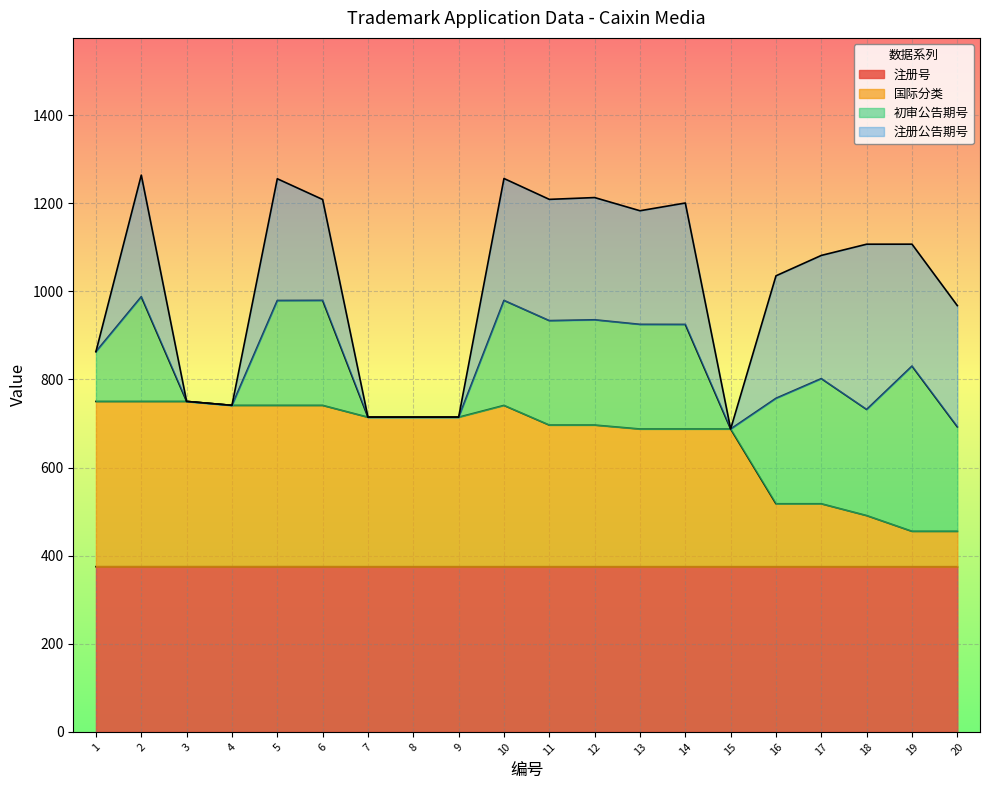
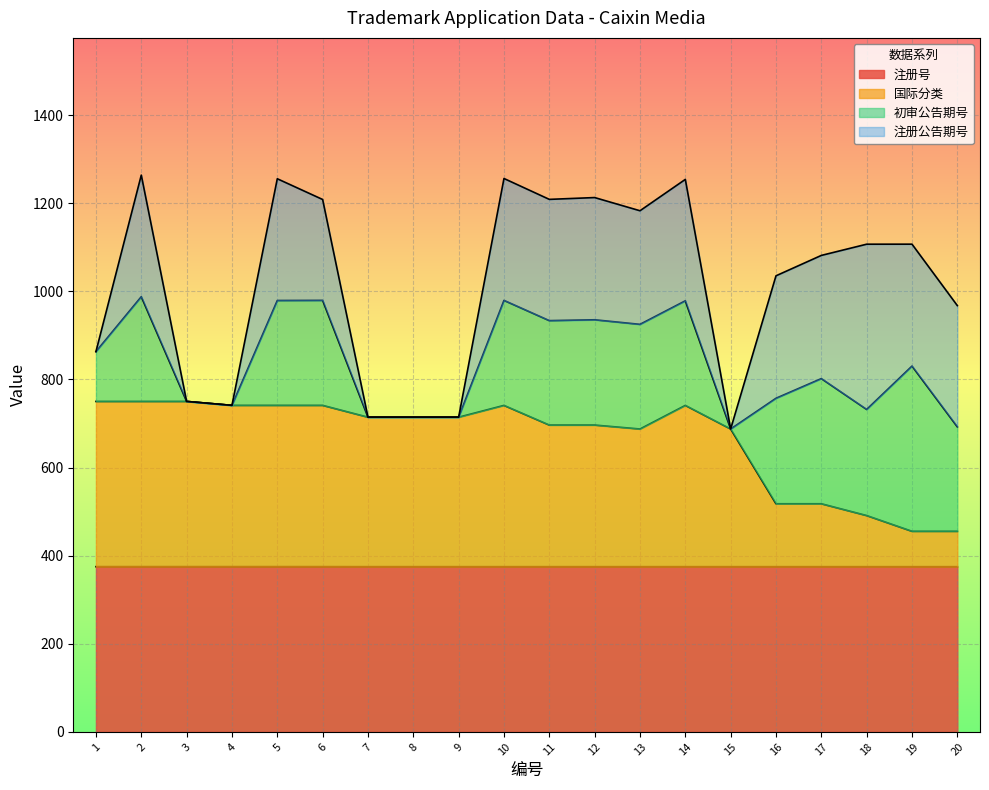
国际分类, 14: 310 -> 370
